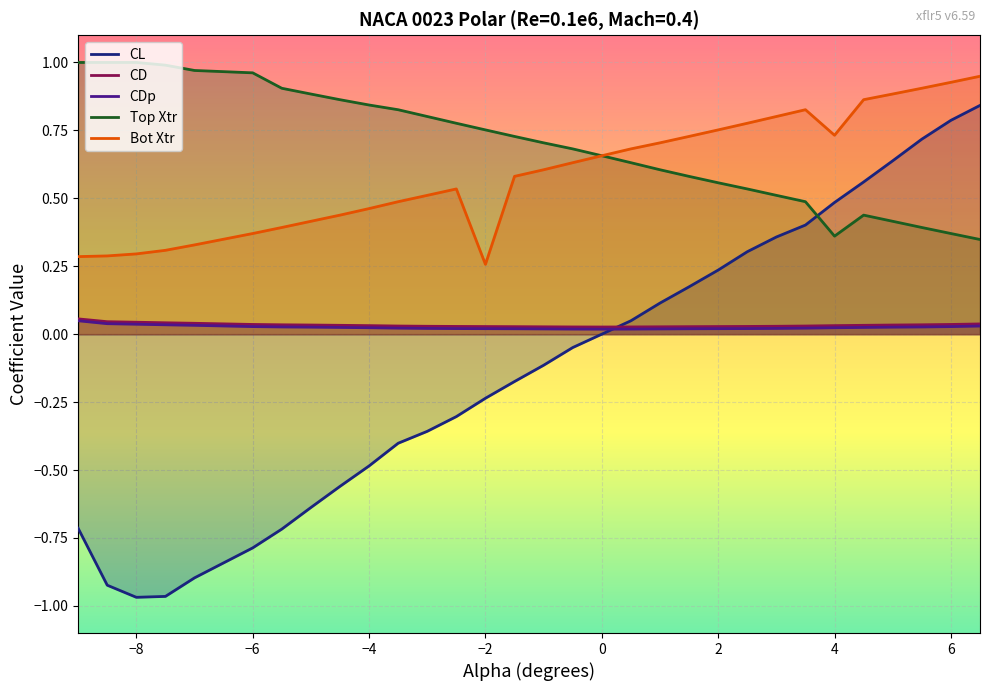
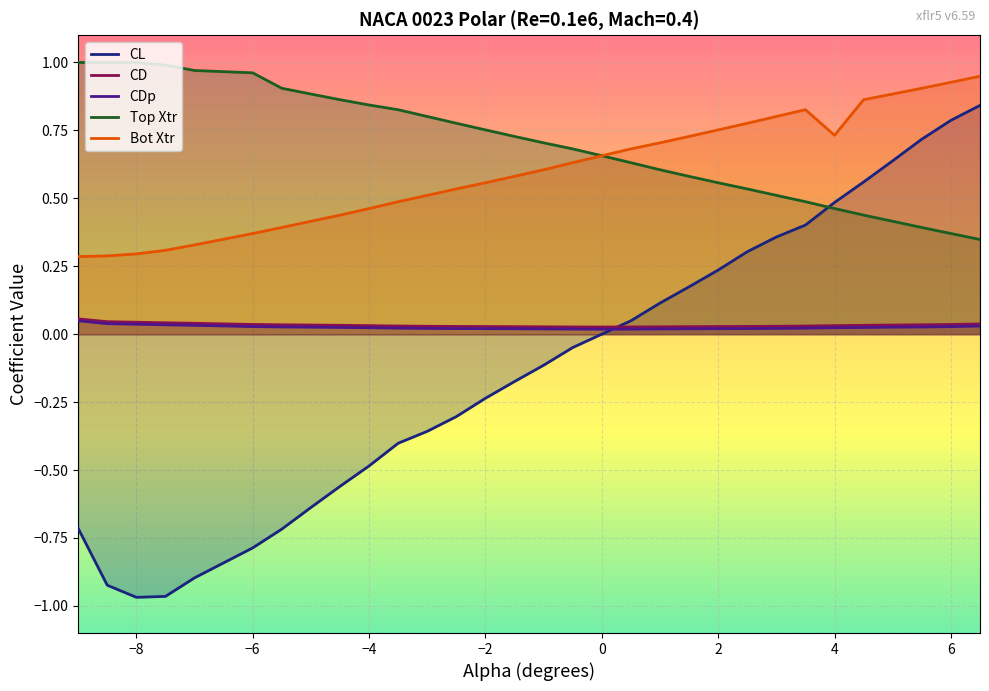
Bot Xtr, −2: 0.26 -> 0.56
Top Xtr, 4: 0.36 -> 0.46
